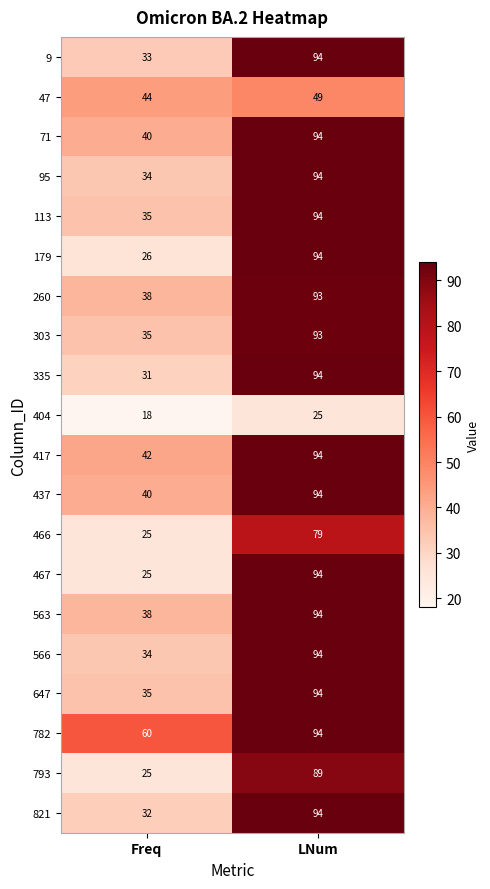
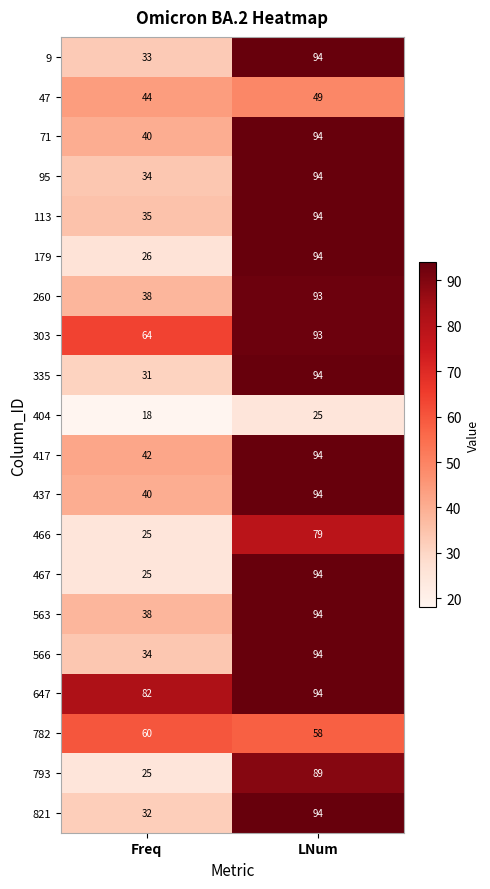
303, Freq: 35 -> 64
647, Freq: 35 -> 82
782, LNum: 94 -> 58
